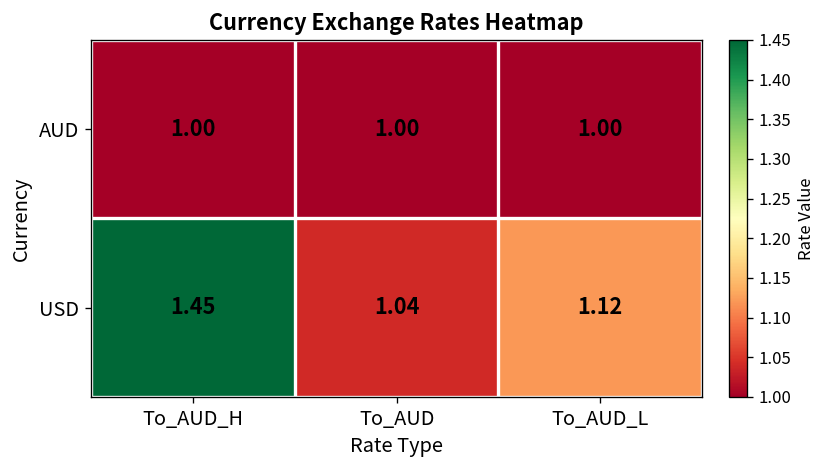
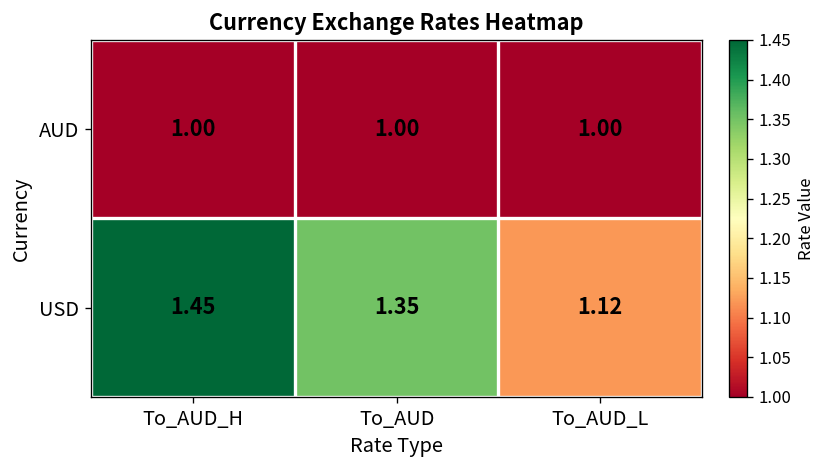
USD, To_AUD: 1.04 -> 1.35
